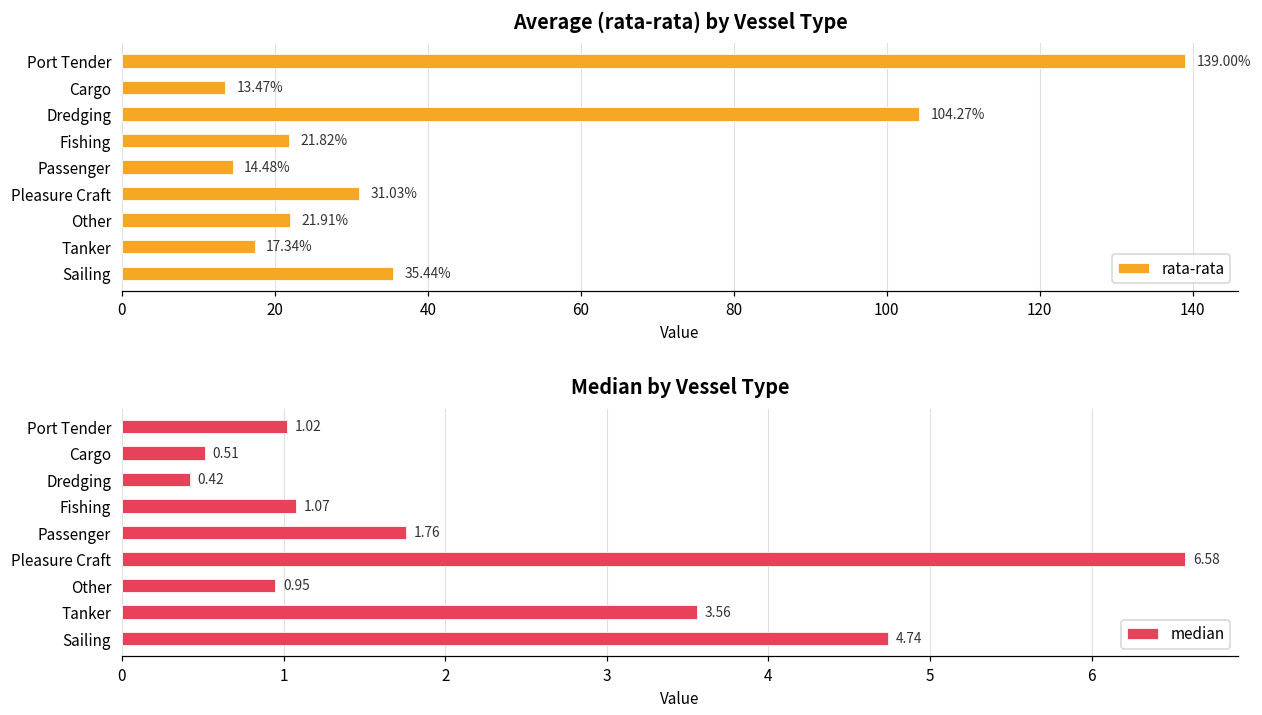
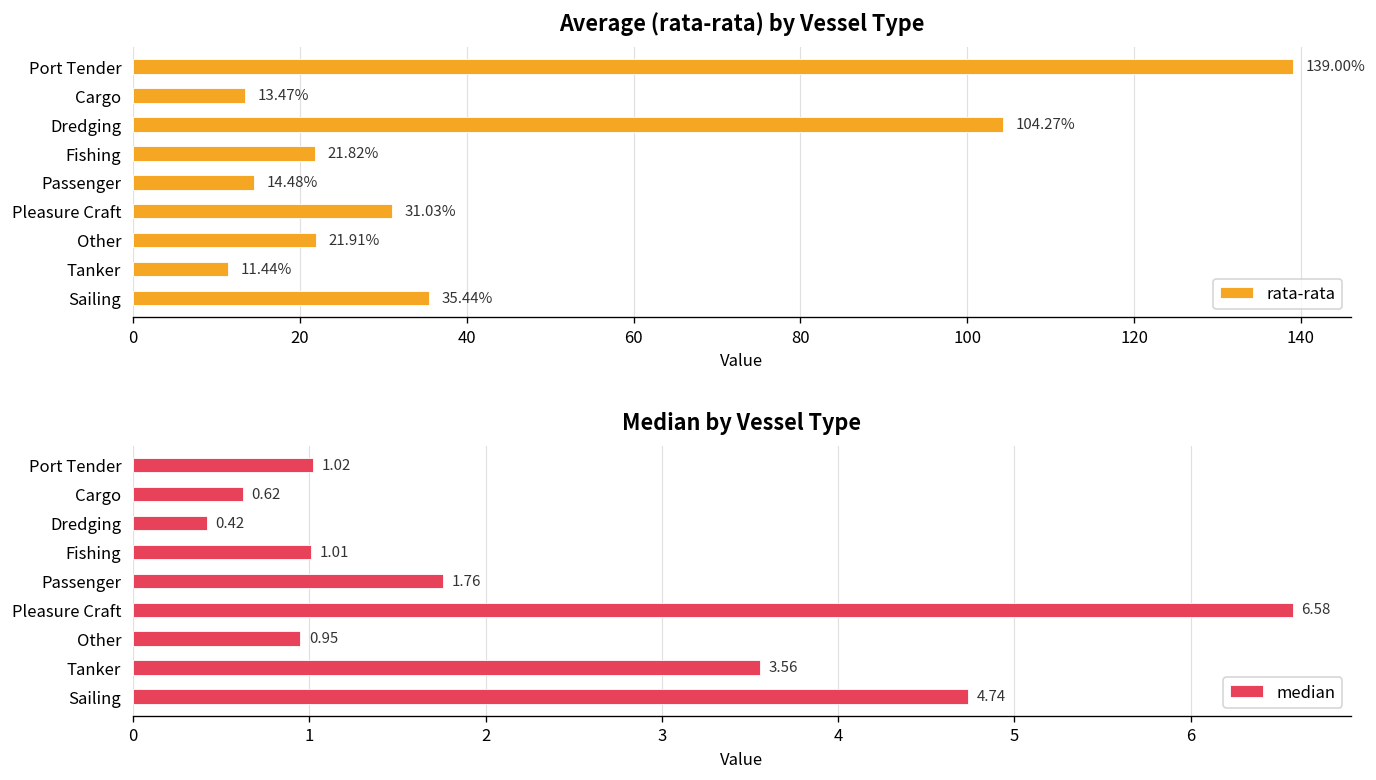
Average (rata-rata) by Vessel Type, Tanker: 17.34% -> 11.44%
Median by Vessel Type, Cargo: 0.51 -> 0.62
Median by Vessel Type, Fishing: 1.07 -> 1.01
